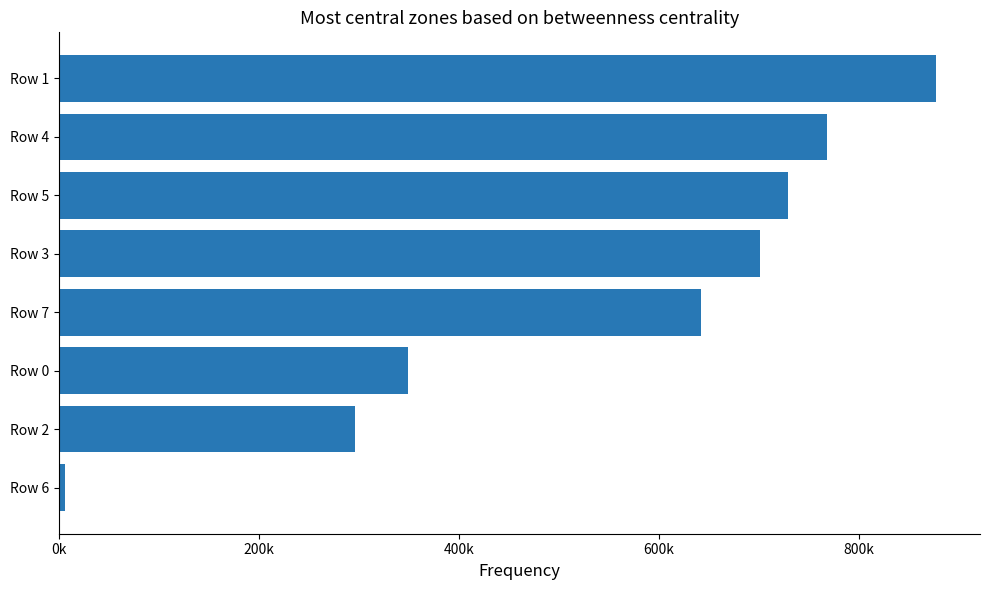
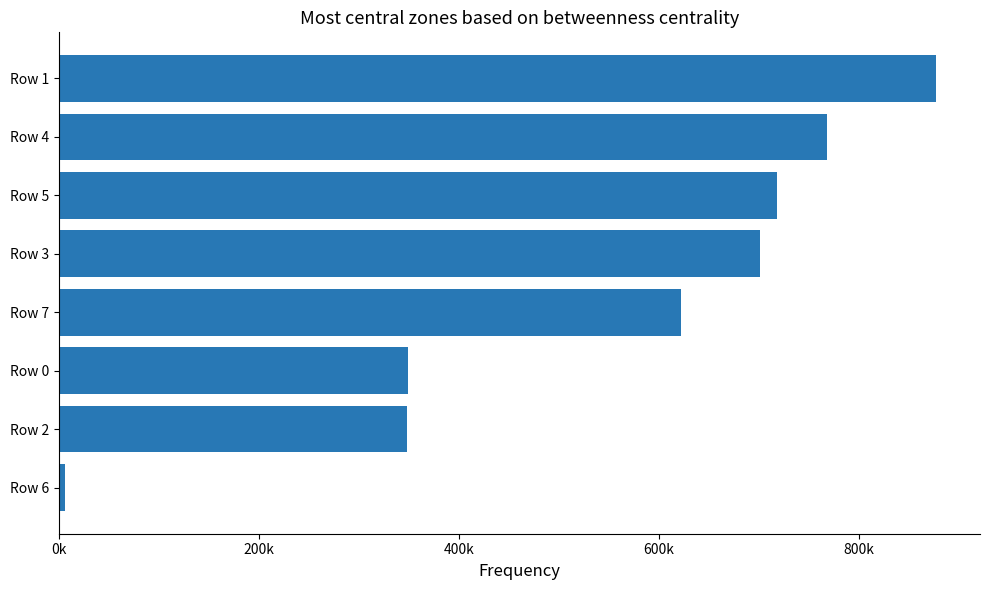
Row 5: 730000 -> 720000
Row 7: 640000 -> 620000
Row 2: 300000 -> 350000
